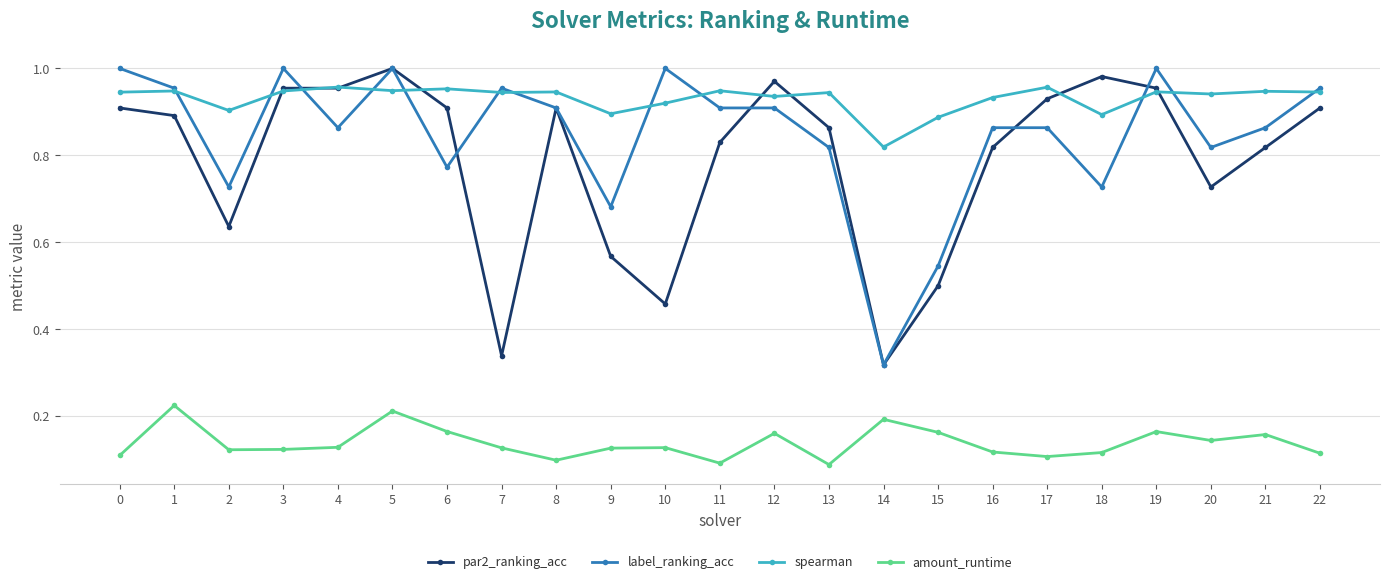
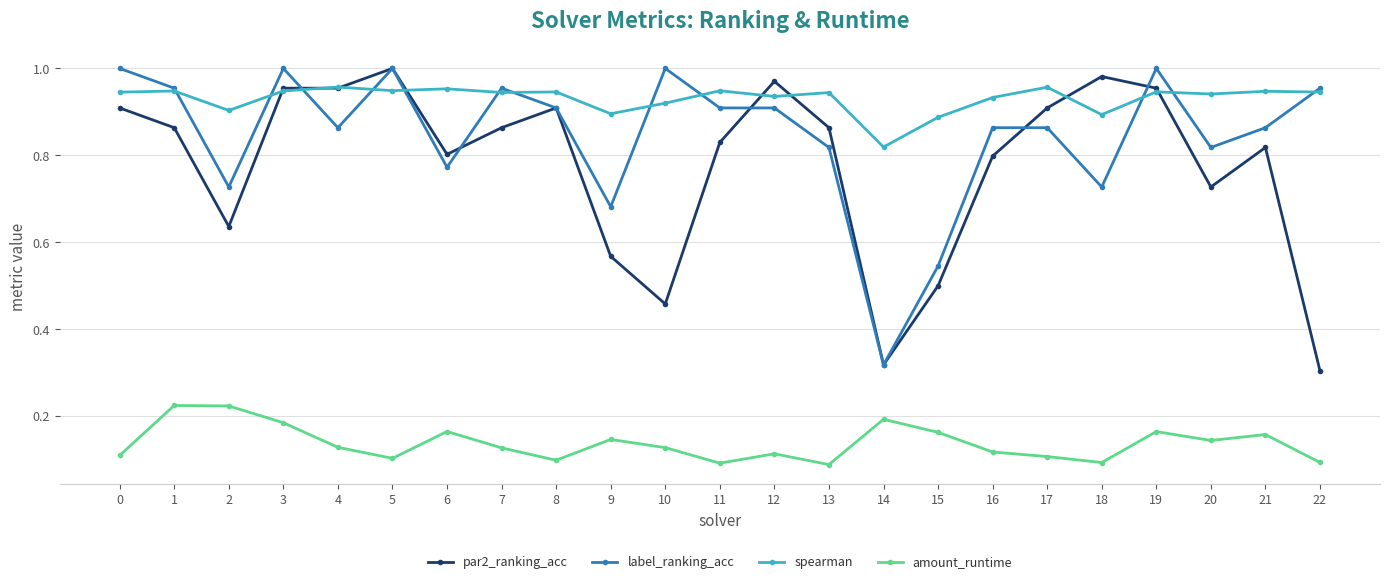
par2_ranking_acc, 1: 0.89 -> 0.86
amount_runtime, 2: 0.12 -> 0.22
amount_runtime, 3: 0.12 -> 0.19
amount_runtime, 5: 0.21 -> 0.10
par2_ranking_acc, 6: 0.91 -> 0.80
par2_ranking_acc, 7: 0.34 -> 0.86
amount_runtime, 9: 0.13 -> 0.15
amount_runtime, 12: 0.16 -> 0.11
par2_ranking_acc, 16: 0.82 -> 0.80
par2_ranking_acc, 17: 0.93 -> 0.91
amount_runtime, 18: 0.12 -> 0.09
par2_ranking_acc, 22: 0.91 -> 0.30
amount_runtime, 22: 0.11 -> 0.09
